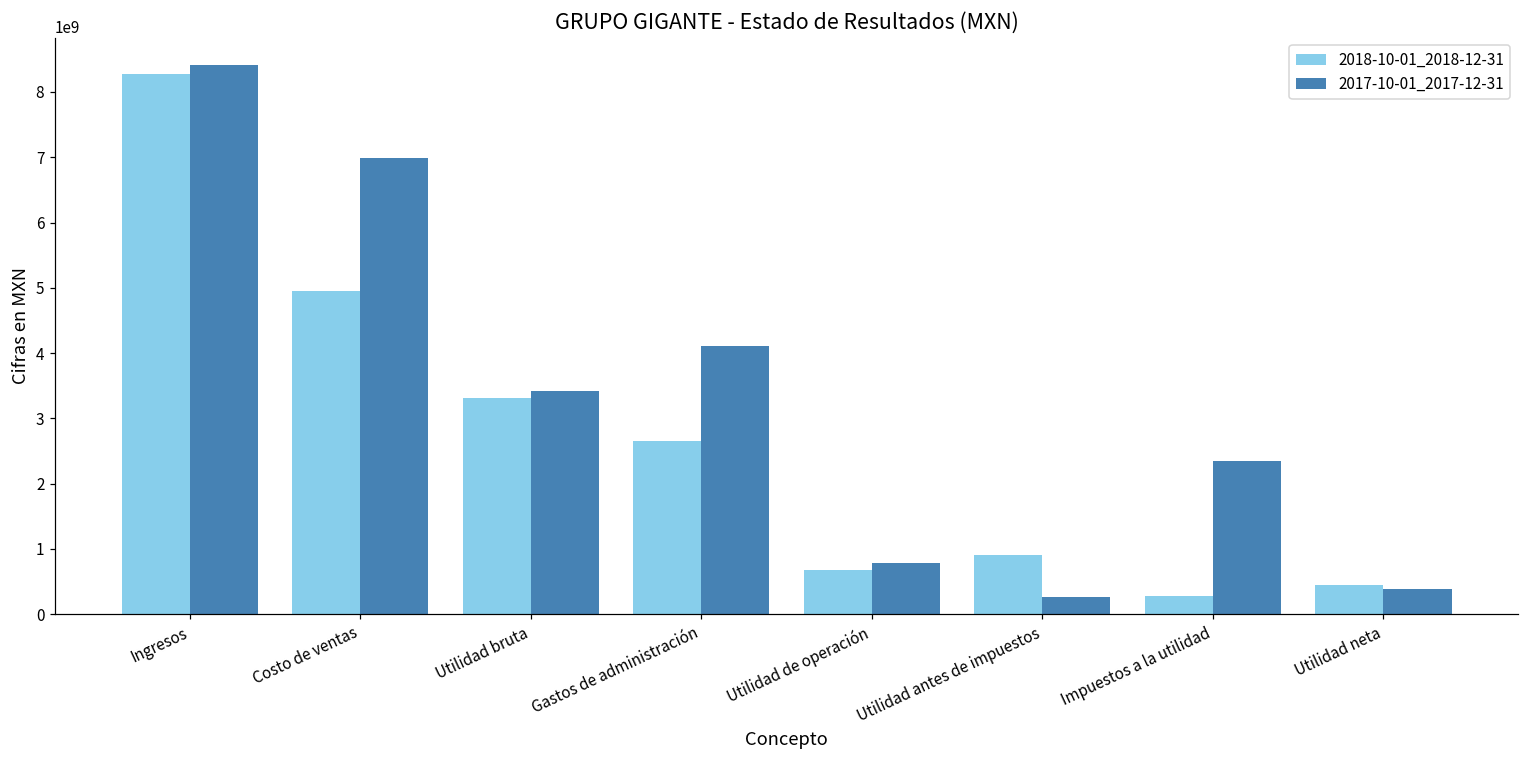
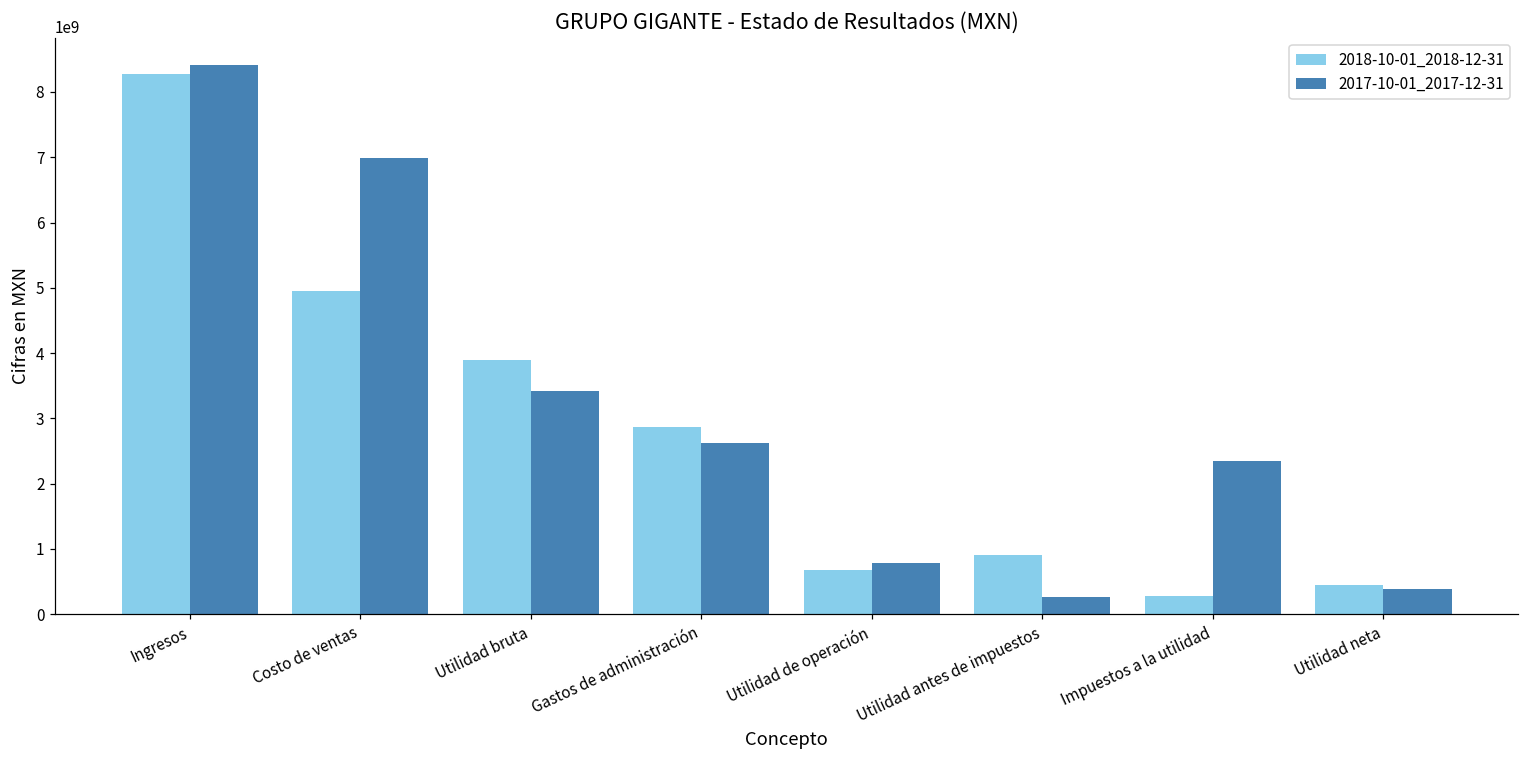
2018-10-01_2018-12-31, Utilidad bruta: 3300000000 -> 3900000000
2018-10-01_2018-12-31, Gastos de administración: 2600000000 -> 2900000000
2017-10-01_2017-12-31, Gastos de administración: 4100000000 -> 2600000000
